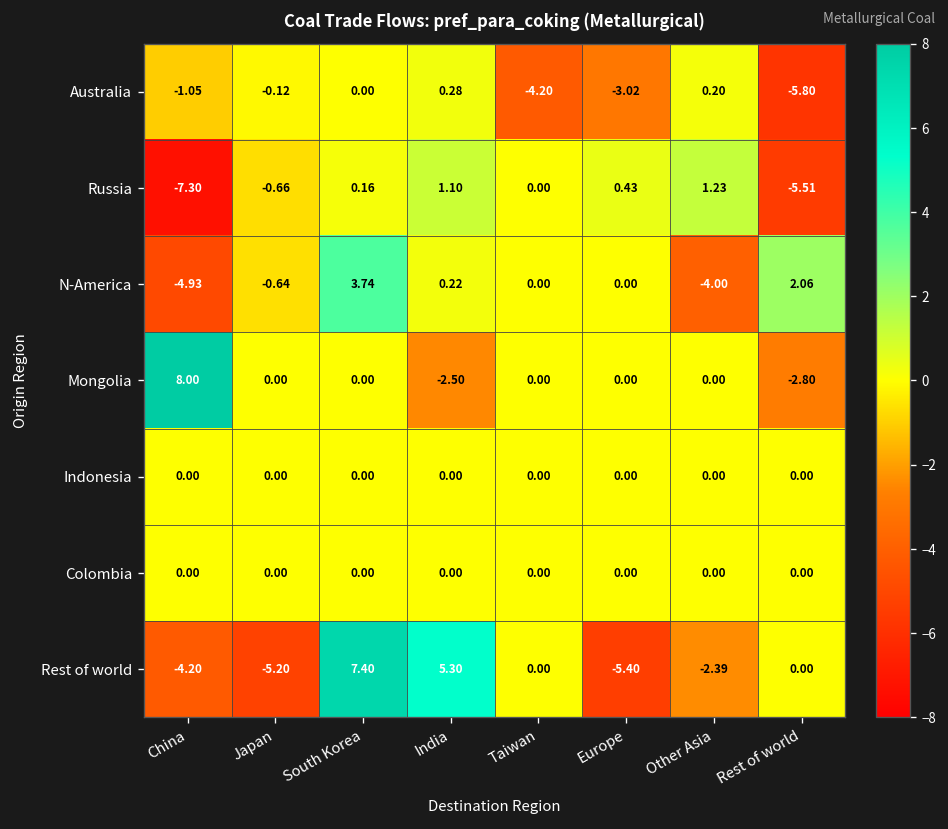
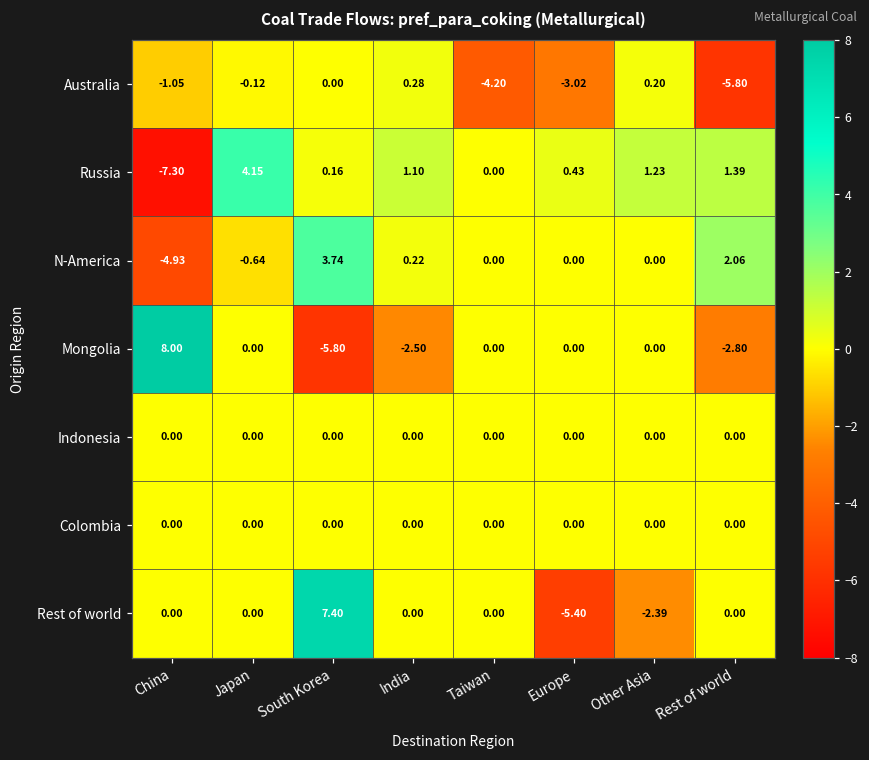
Russia, Japan: -0.66 -> 4.15
Russia, Rest of world: -5.51 -> 1.39
N-America, Other Asia: -4.00 -> 0.00
Mongolia, South Korea: 0.00 -> -5.80
Rest of world, China: -4.20 -> 0.00
Rest of world, Japan: -5.20 -> 0.00
Rest of world, India: 5.30 -> 0.00
